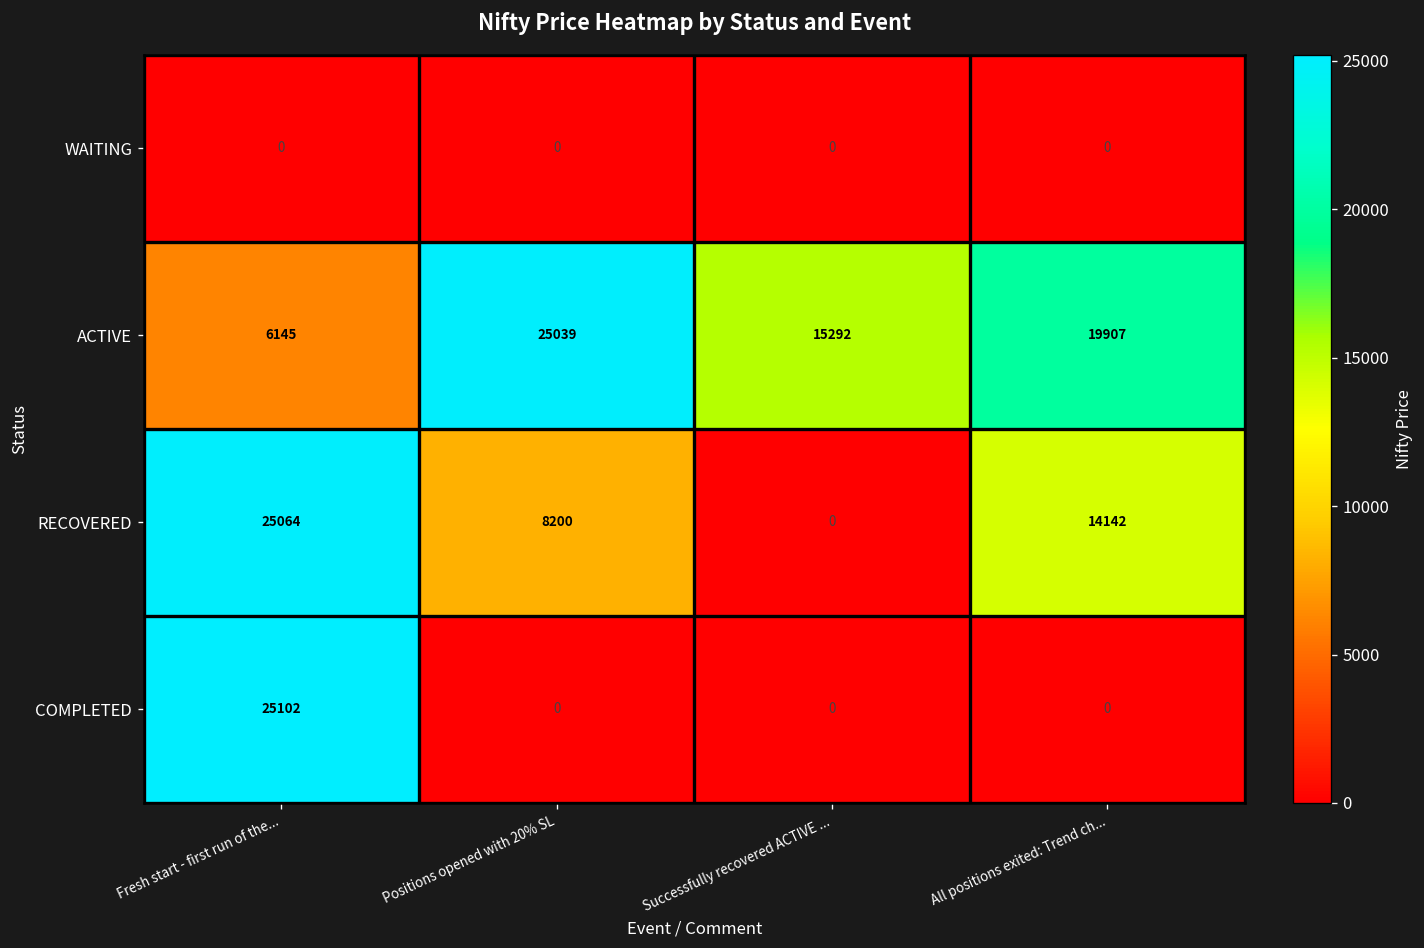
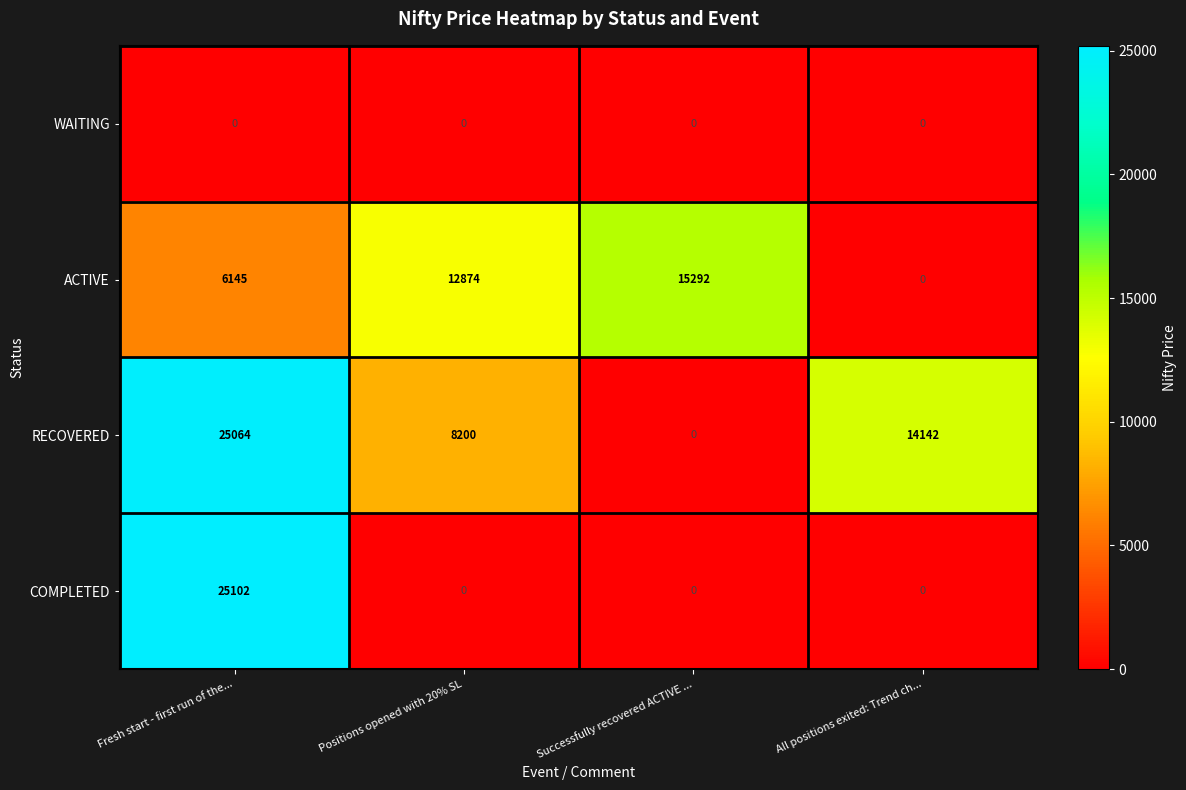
ACTIVE, Positions opened with 20% SL: 25039 -> 12874
ACTIVE, All positions exited: Trend ch...: 19907 -> 0
